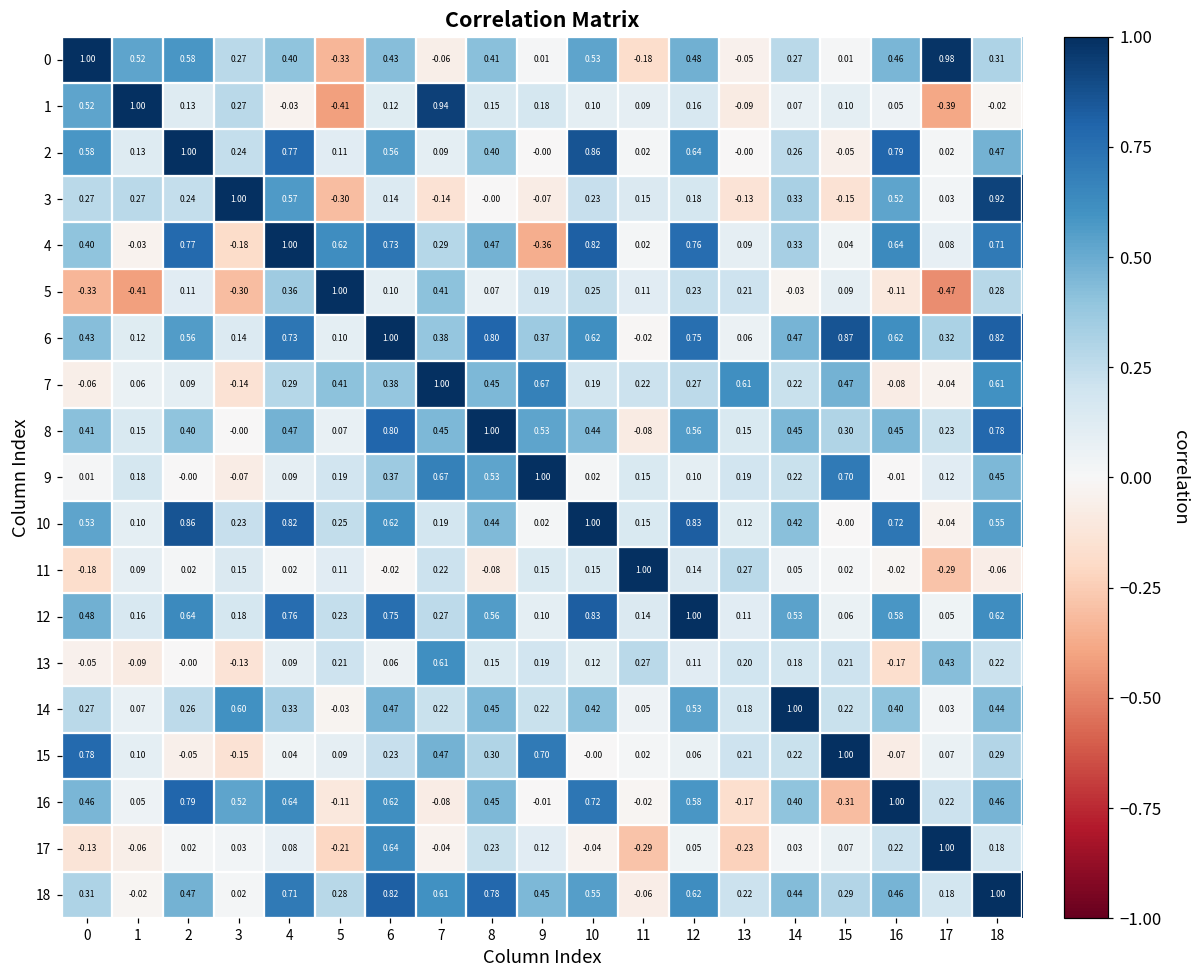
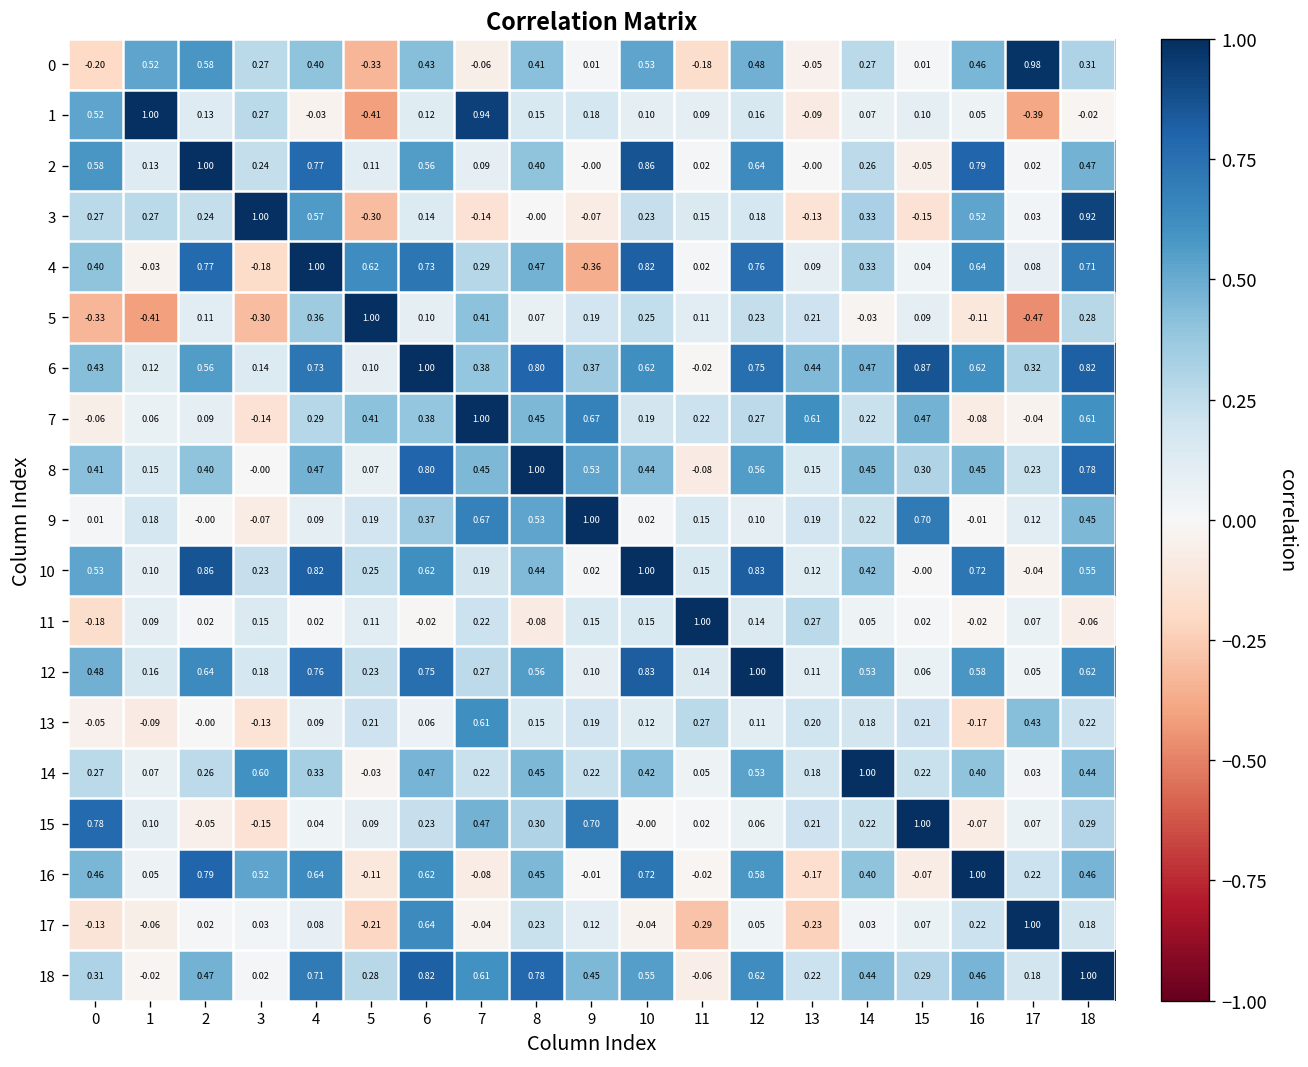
0, 0: 1.00 -> -0.20
6, 13: 0.06 -> 0.44
11, 17: -0.29 -> 0.07
16, 15: -0.31 -> -0.07
